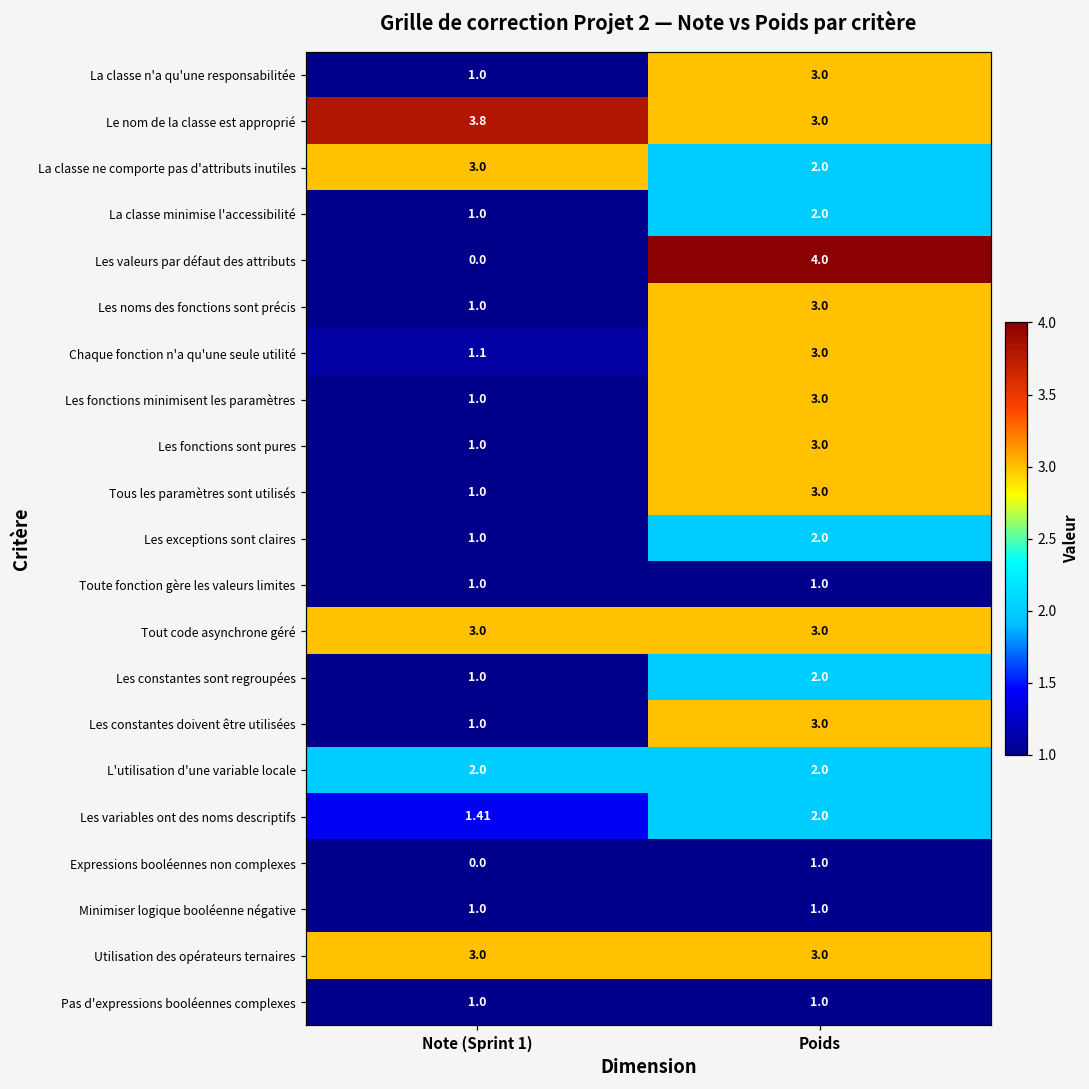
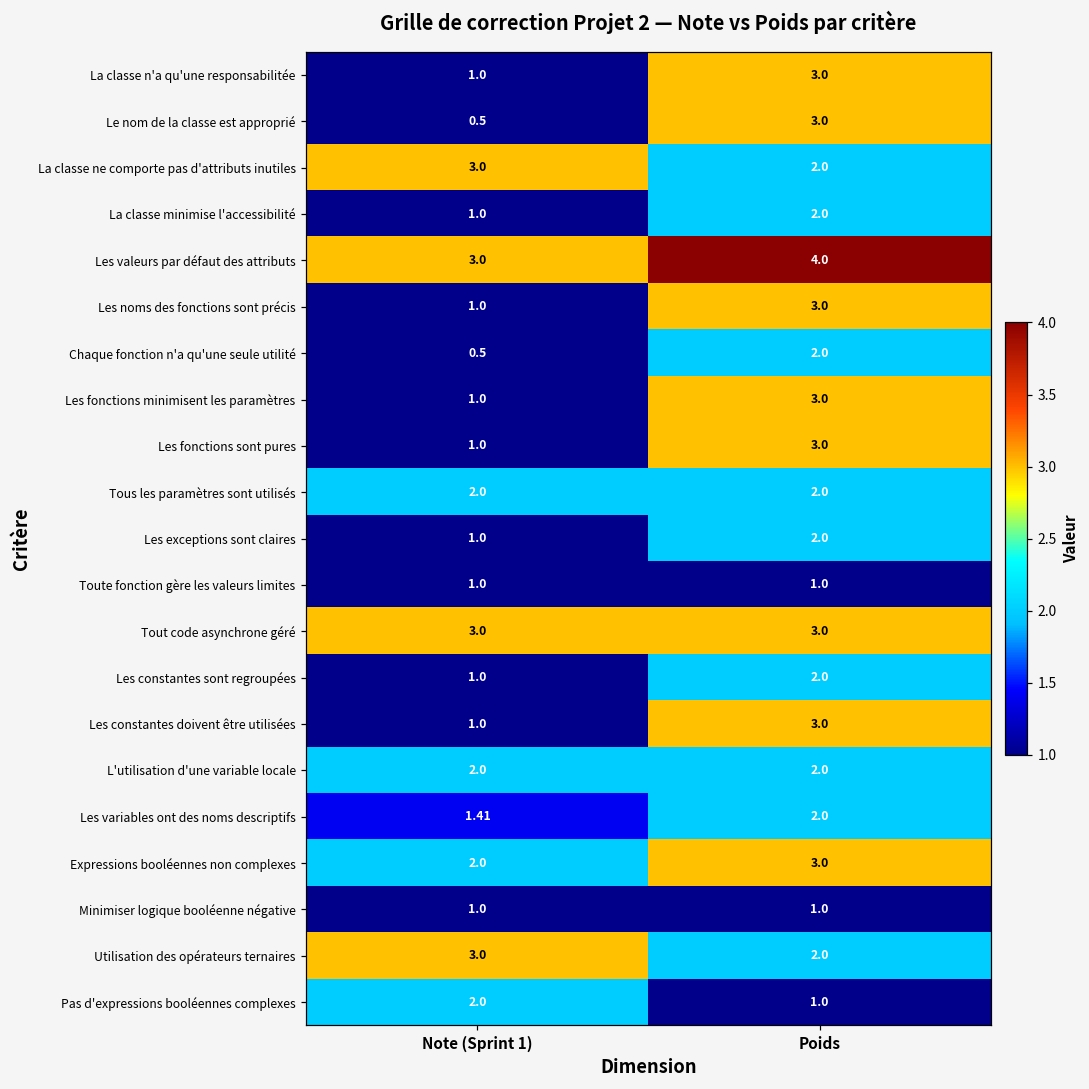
Le nom de la classe est approprié, Note (Sprint 1): 3.8 -> 0.5
Les valeurs par défaut des attributs, Note (Sprint 1): 0.0 -> 3.0
Chaque fonction n'a qu'une seule utilité, Note (Sprint 1): 1.1 -> 0.5
Chaque fonction n'a qu'une seule utilité, Poids: 3.0 -> 2.0
Tous les paramètres sont utilisés, Note (Sprint 1): 1.0 -> 2.0
Tous les paramètres sont utilisés, Poids: 3.0 -> 2.0
Expressions booléennes non complexes, Note (Sprint 1): 0.0 -> 2.0
Expressions booléennes non complexes, Poids: 1.0 -> 3.0
Utilisation des opérateurs ternaires, Poids: 3.0 -> 2.0
Pas d'expressions booléennes complexes, Note (Sprint 1): 1.0 -> 2.0
